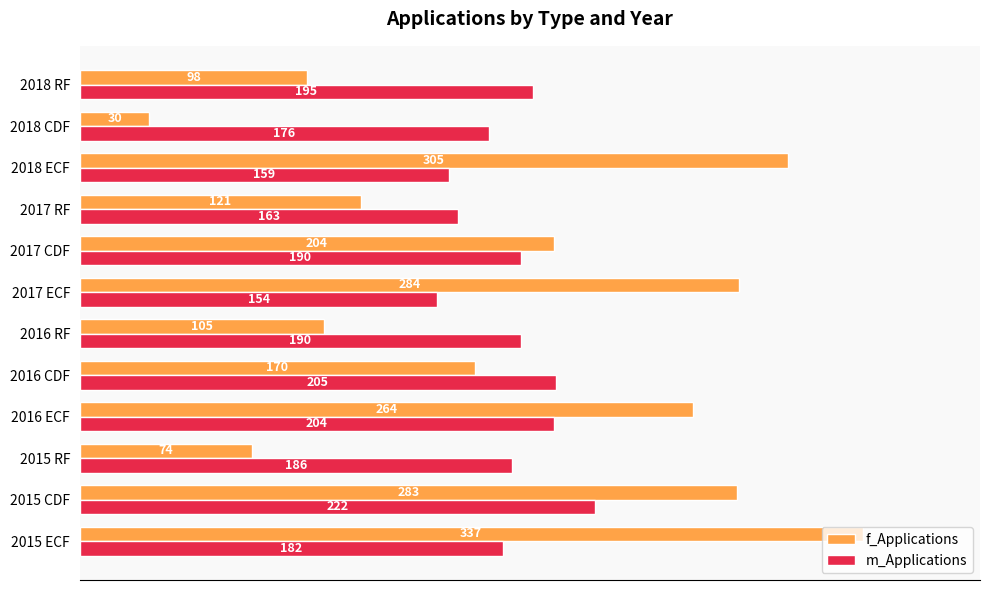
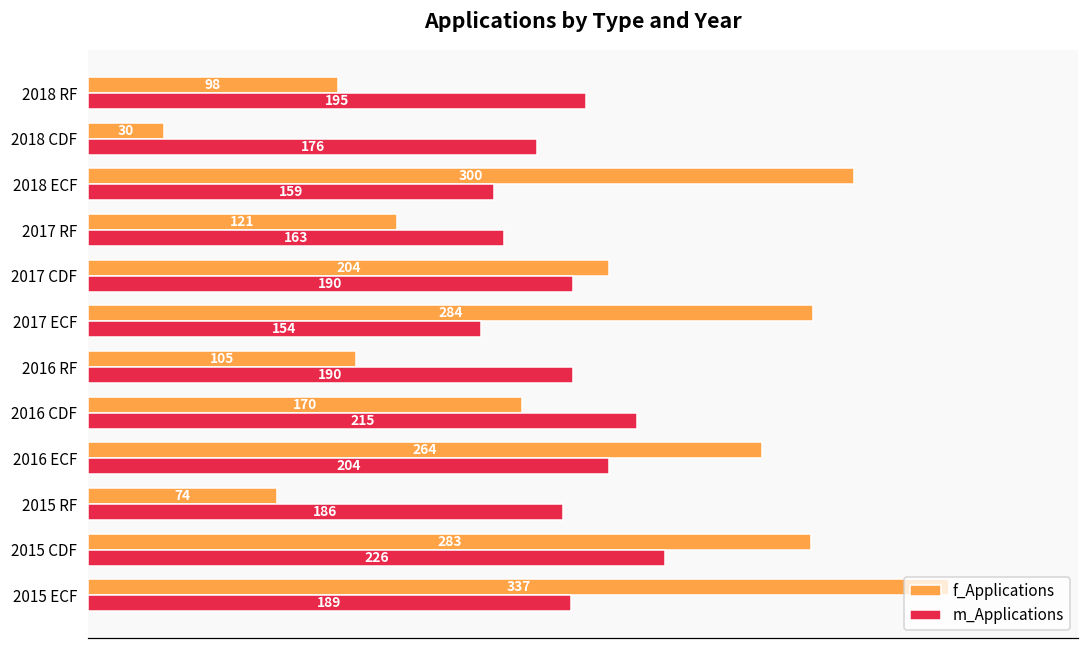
f_Applications, 2018 ECF: 305 -> 300
m_Applications, 2016 CDF: 205 -> 215
m_Applications, 2015 CDF: 222 -> 226
m_Applications, 2015 ECF: 182 -> 189
